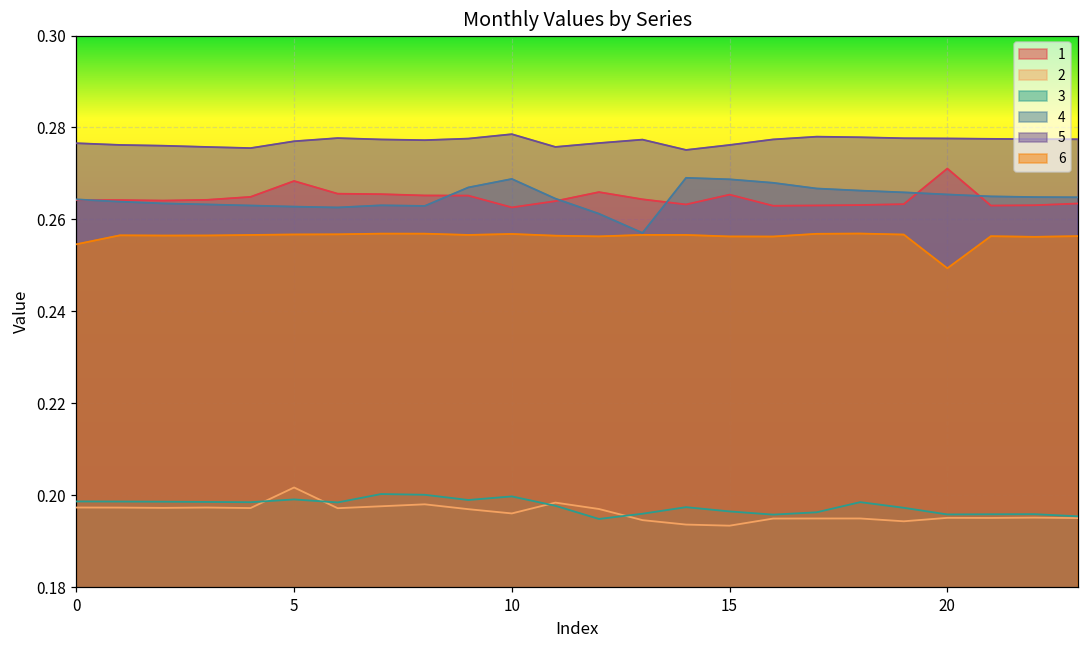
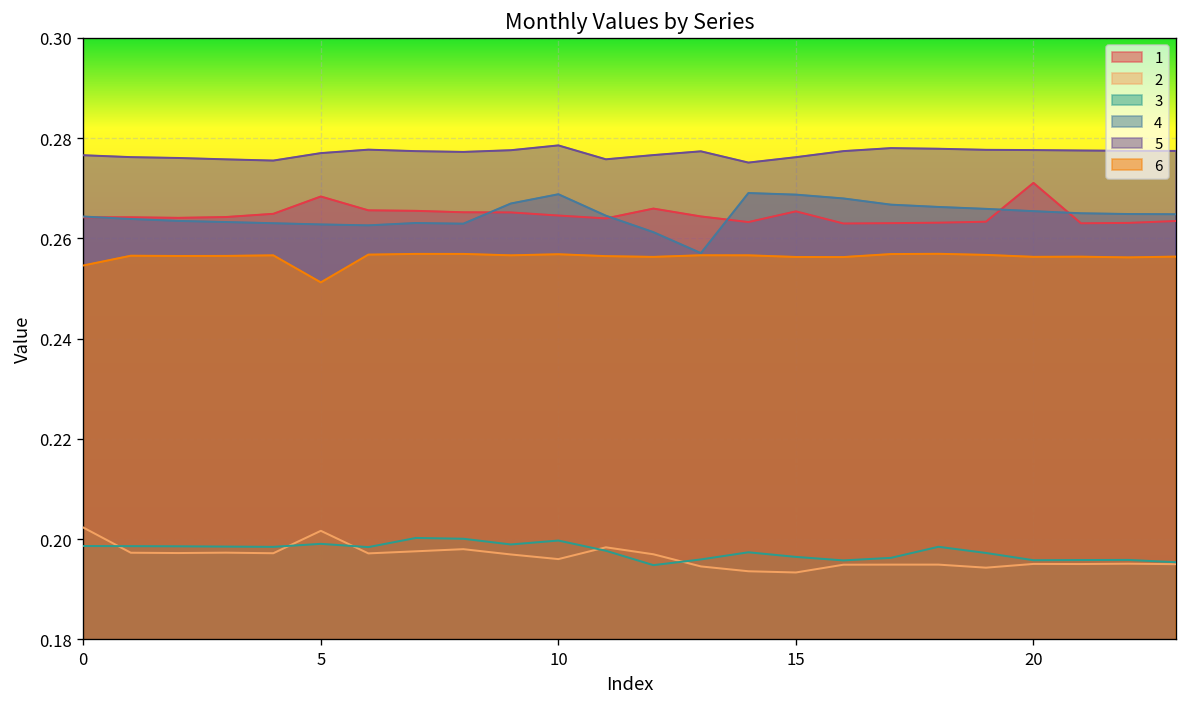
2, 0: 0.197 -> 0.202
6, 5: 0.257 -> 0.251
1, 10: 0.263 -> 0.265
6, 20: 0.249 -> 0.256
